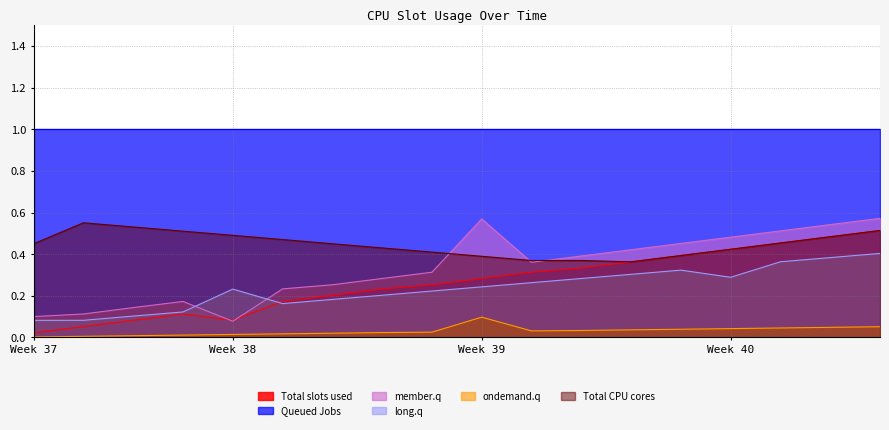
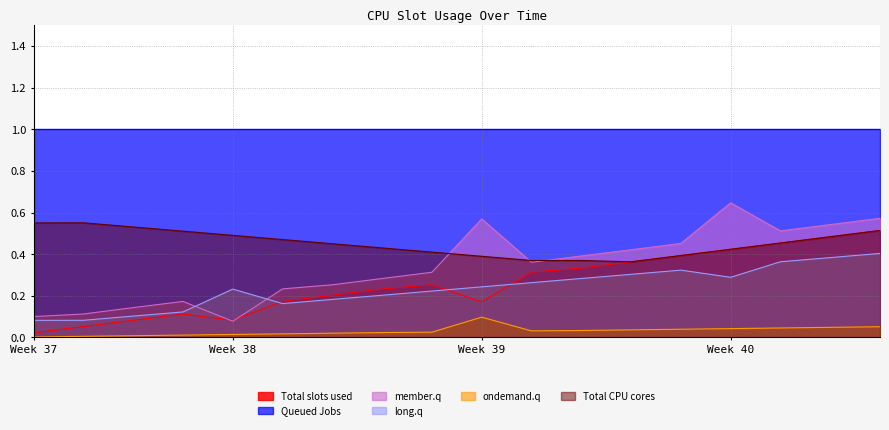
Total CPU cores, Week 37: 0.45 -> 0.55
Total slots used, Week 39: 0.28 -> 0.17
member.q, Week 40: 0.48 -> 0.65
